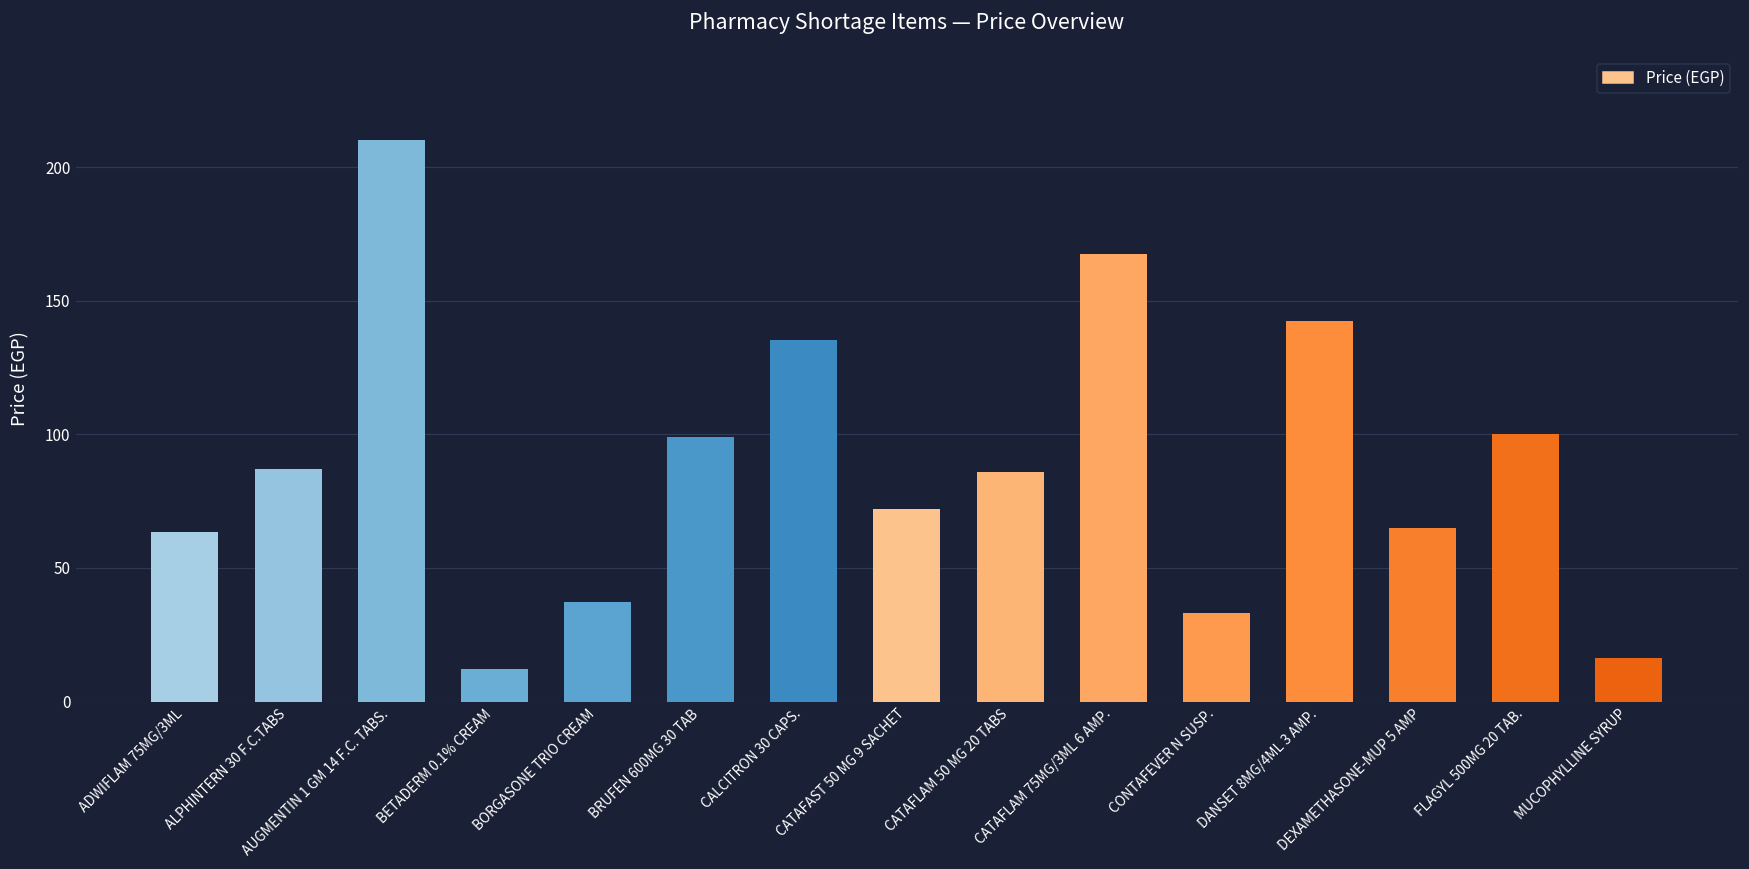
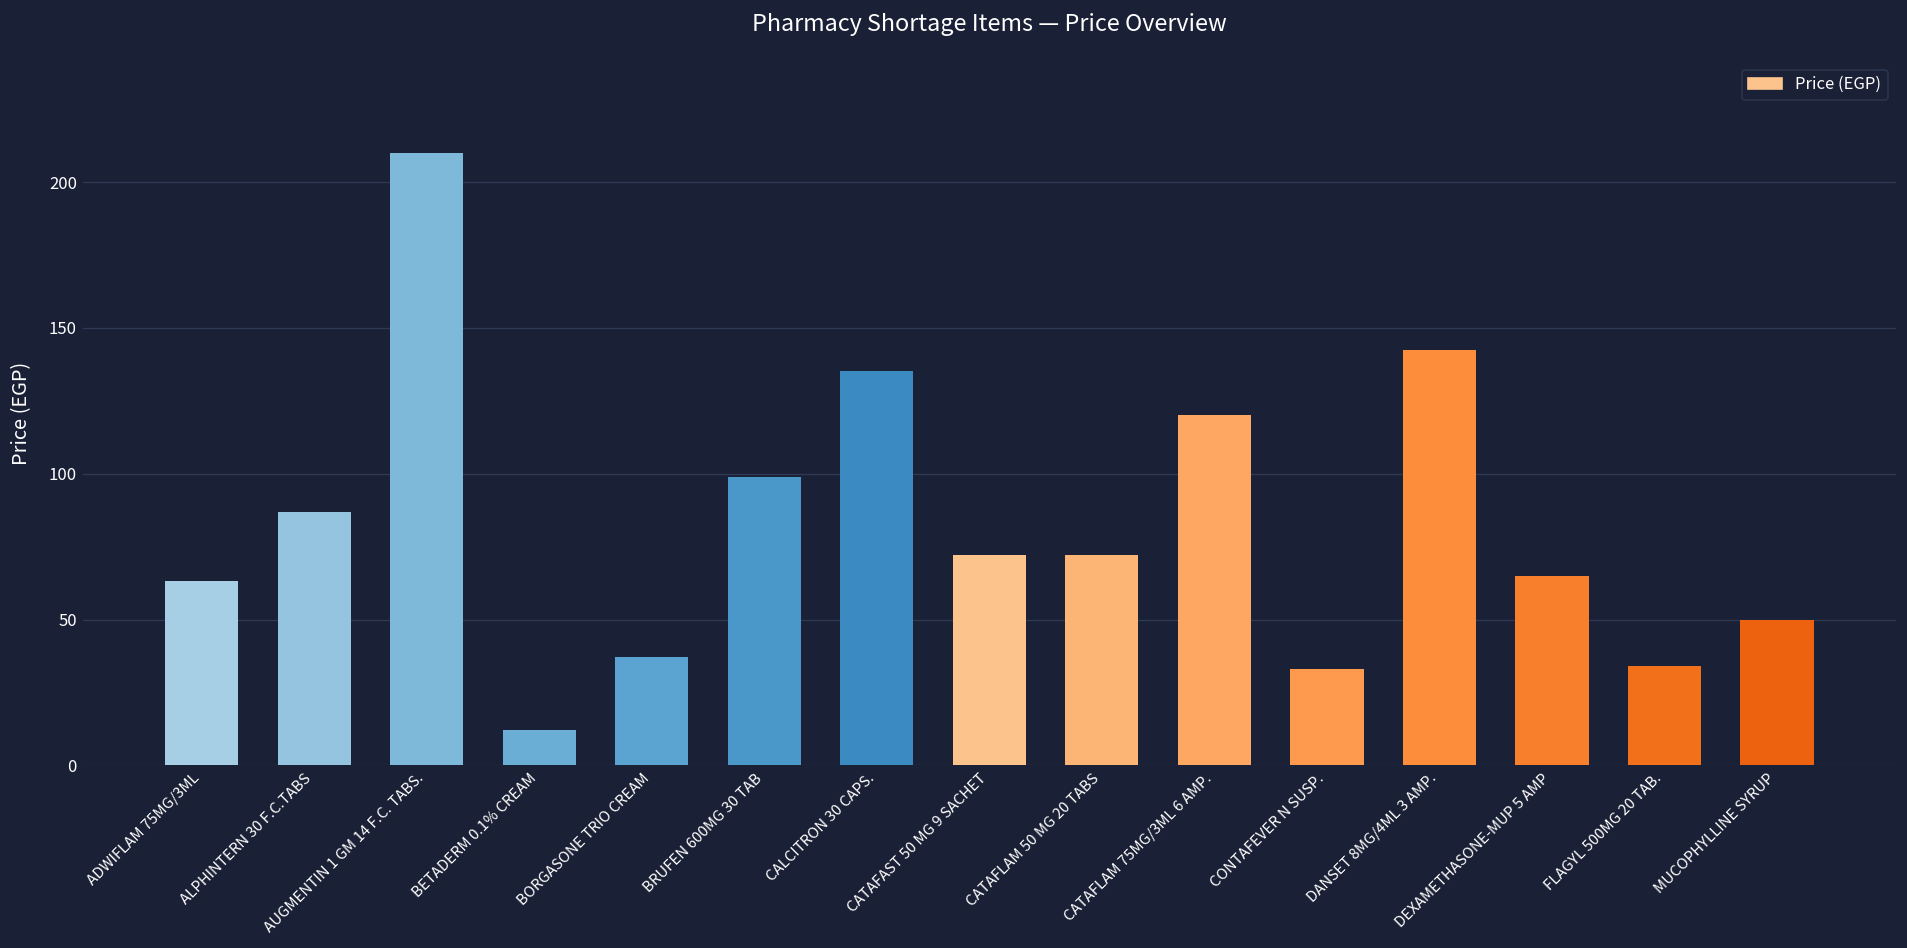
CATAFLAM 50 MG 20 TABS: 86 -> 72
CATAFLAM 75MG/3ML 6 AMP.: 167 -> 120
FLAGYL 500MG 20 TAB.: 100 -> 34
MUCOPHYLLINE SYRUP: 16 -> 50
